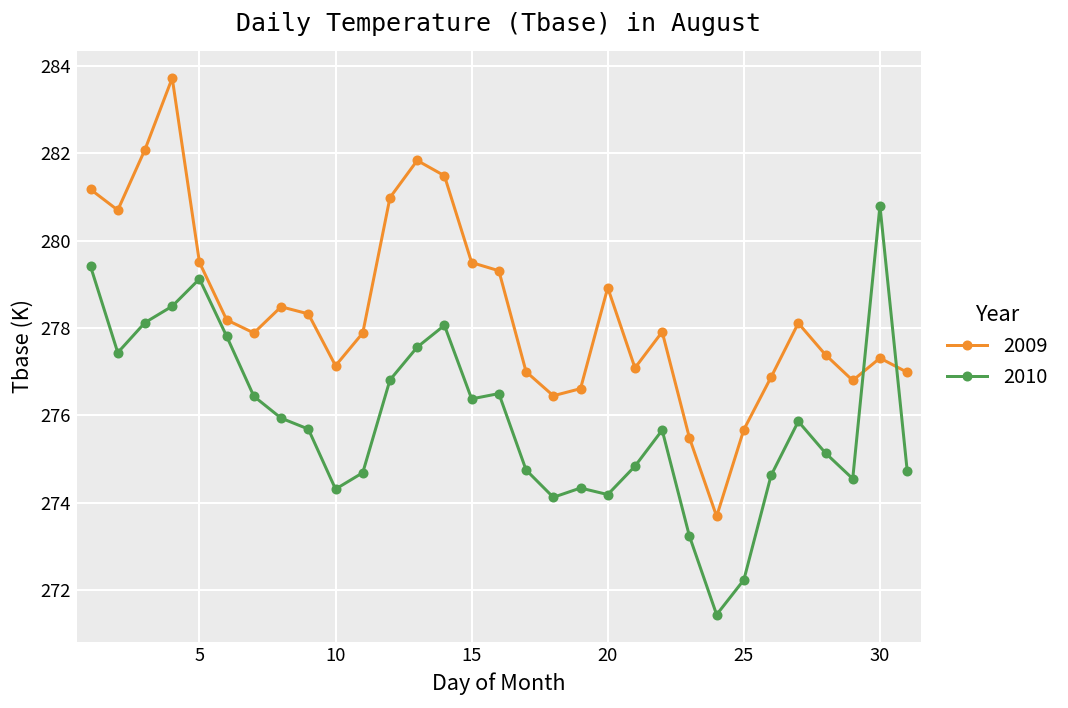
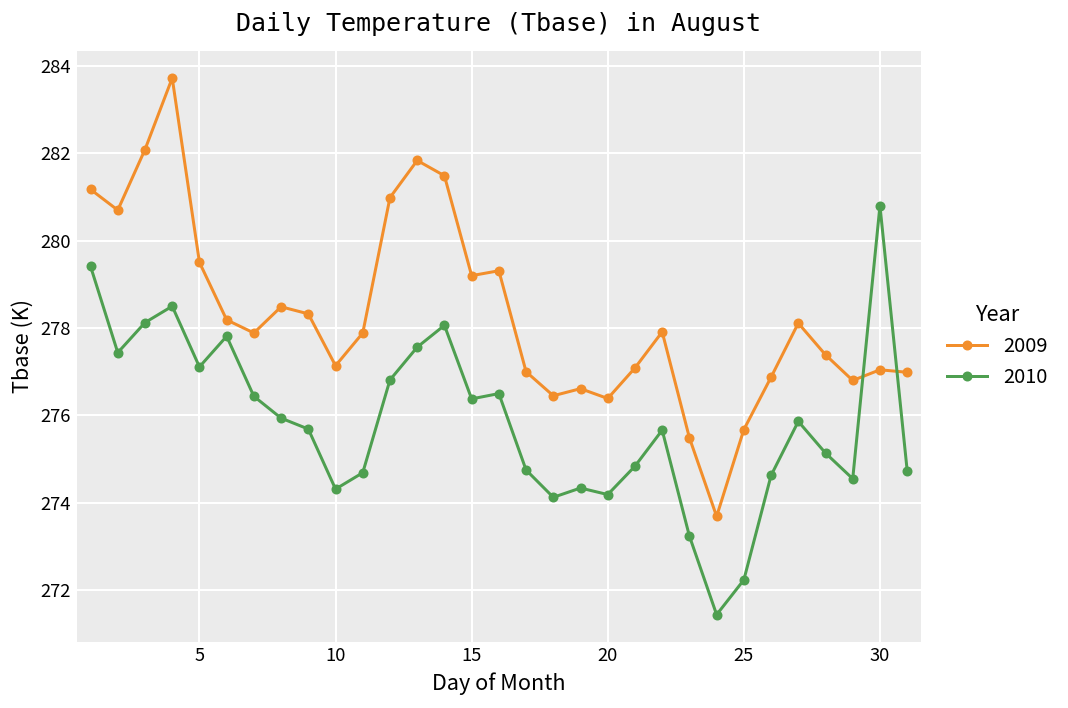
2010, 5: 279.1 -> 277.1
2009, 15: 279.5 -> 279.2
2009, 20: 278.9 -> 276.4
2009, 30: 277.3 -> 277.0
